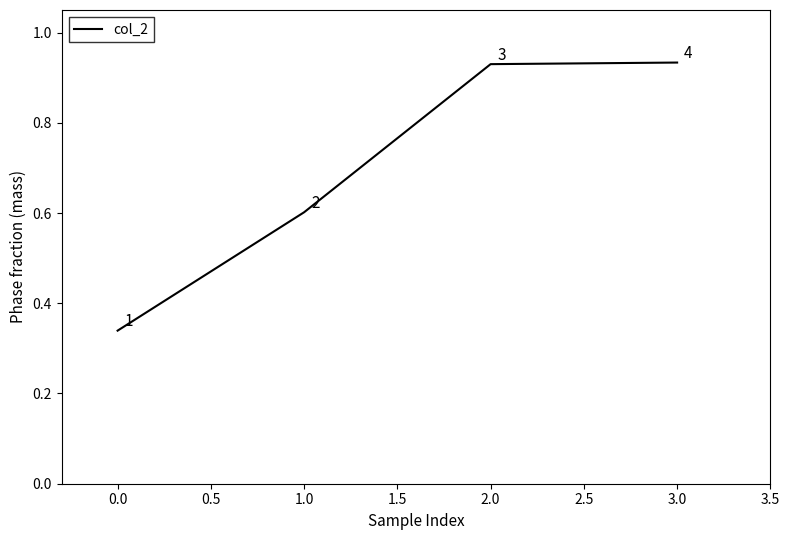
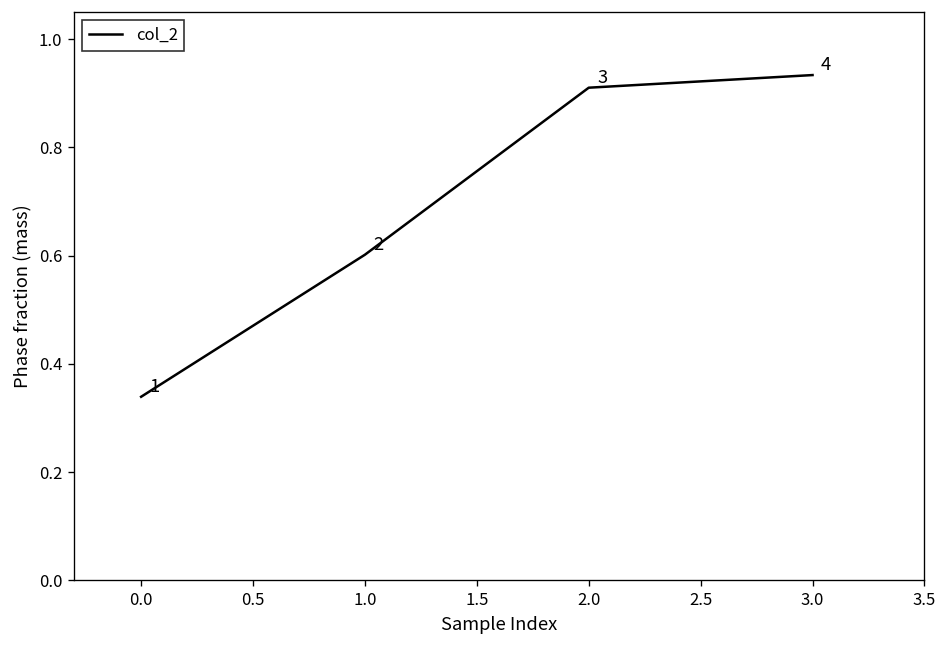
2.0: 0.93 -> 0.91
